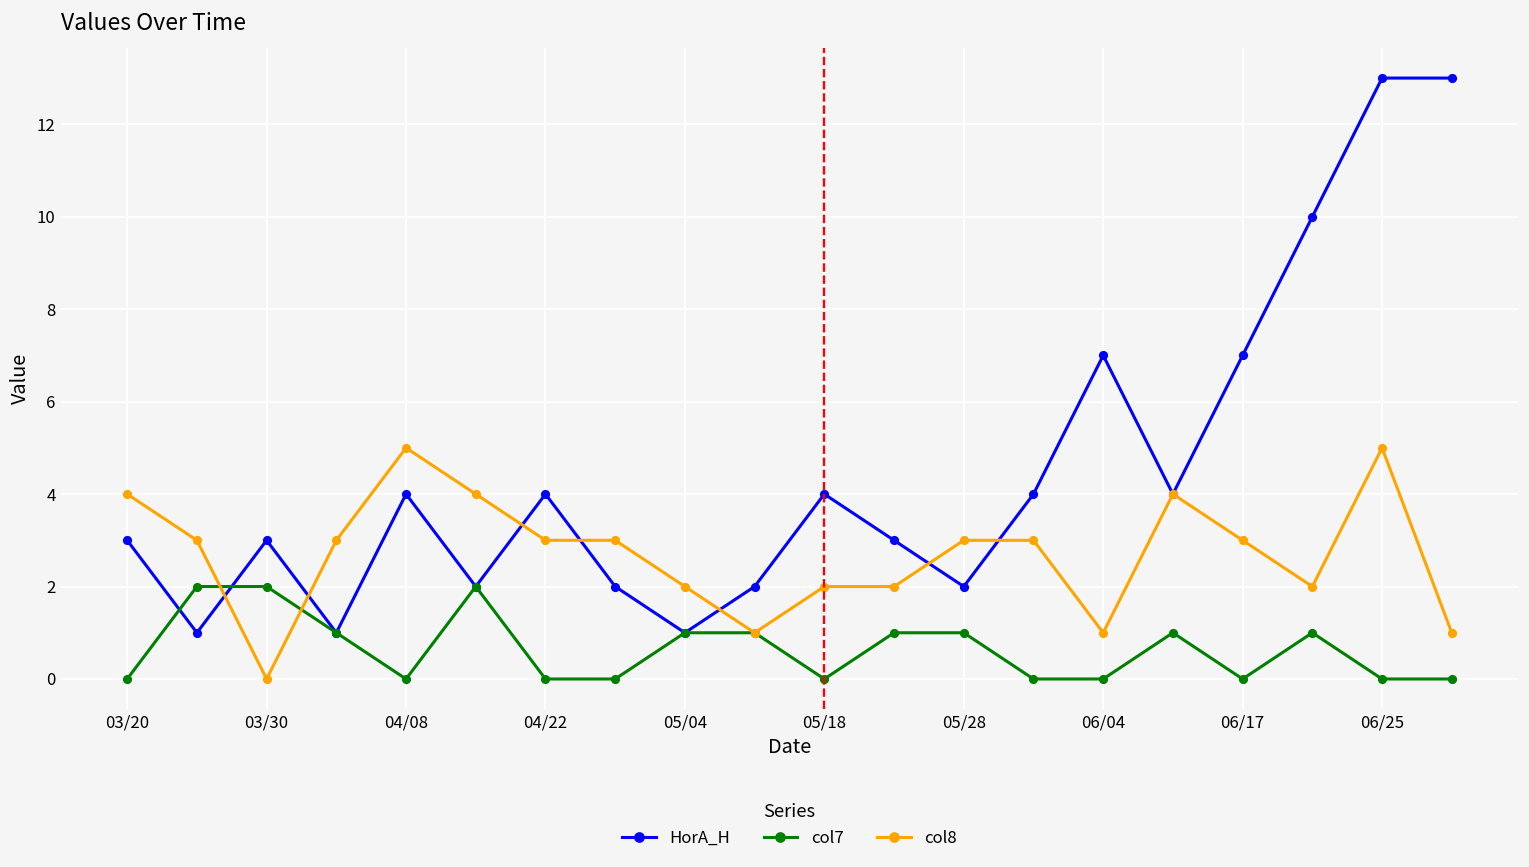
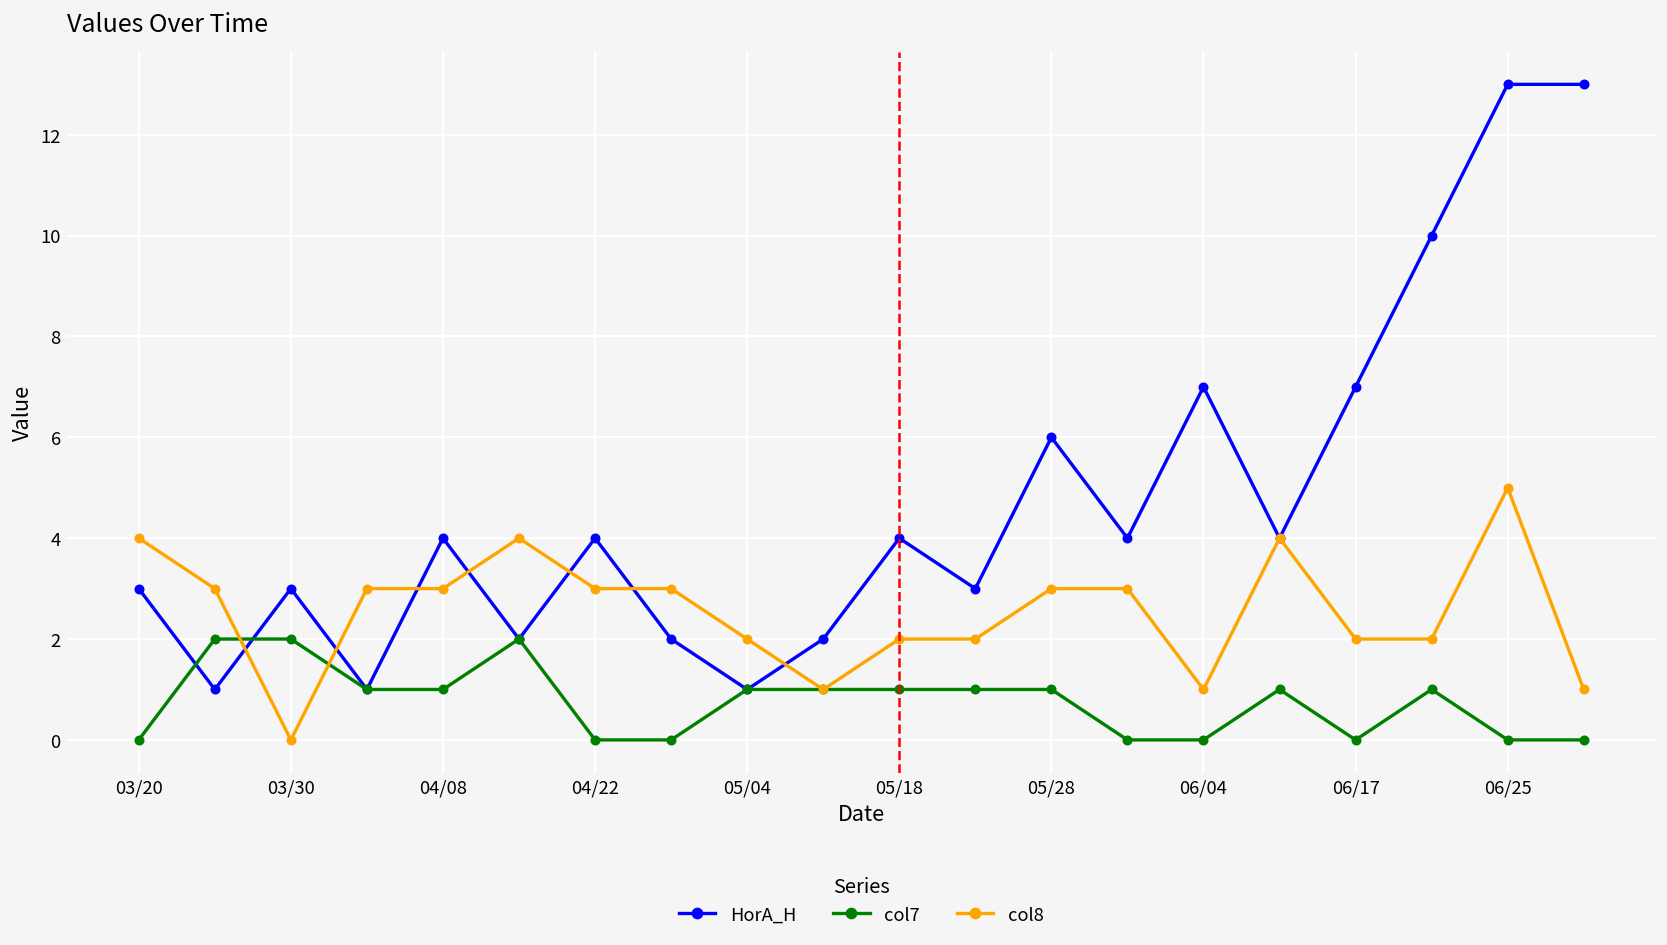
col7, 04/08: 0 -> 1
col8, 04/08: 5 -> 3
col7, 05/18: 0 -> 1
HorA_H, 05/28: 2 -> 6
col8, 06/17: 3 -> 2
